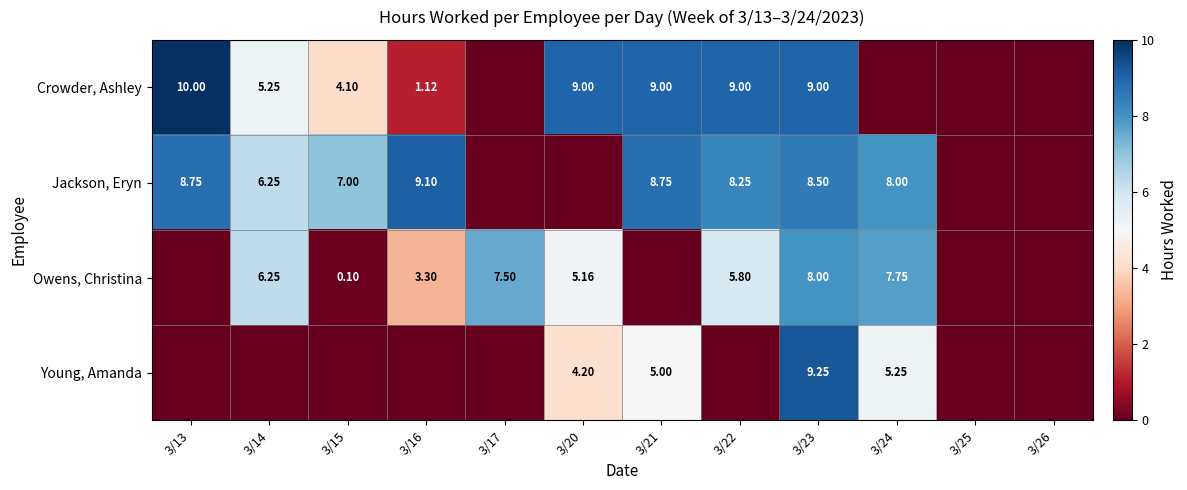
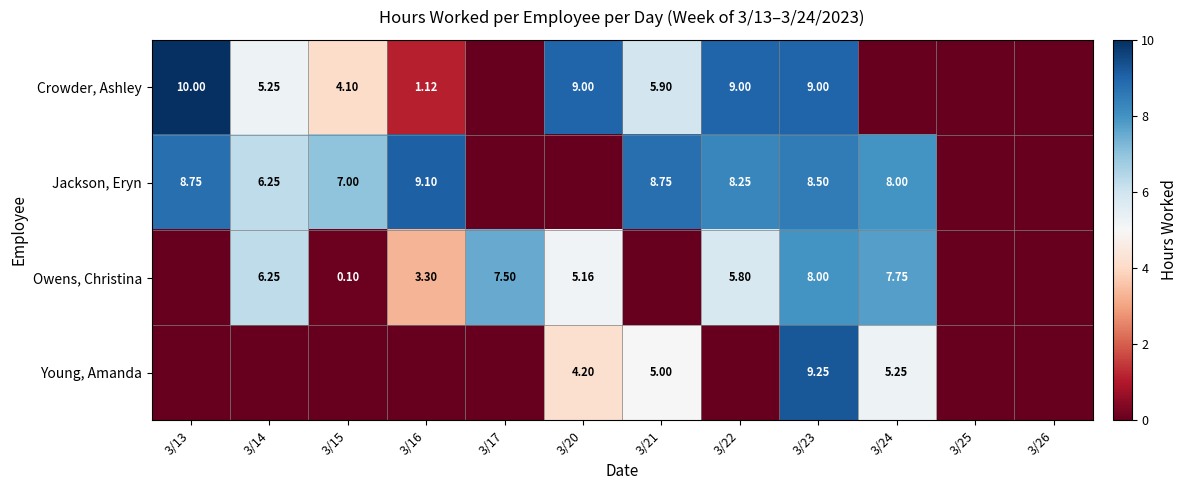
Crowder, Ashley, 3/21: 9.00 -> 5.90
